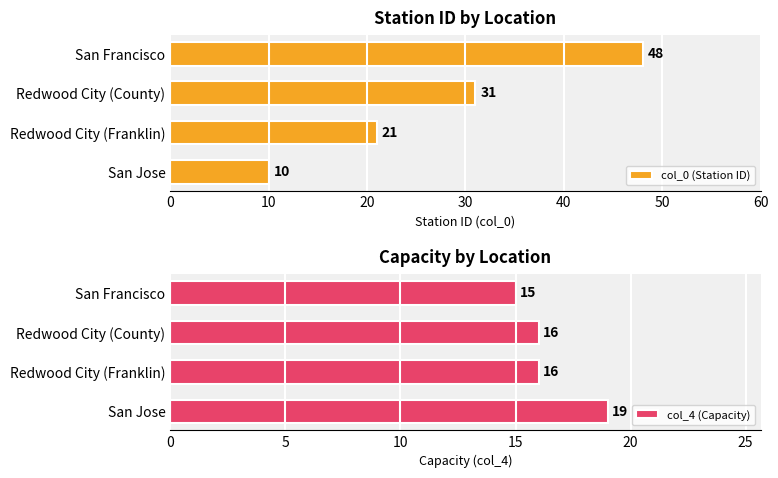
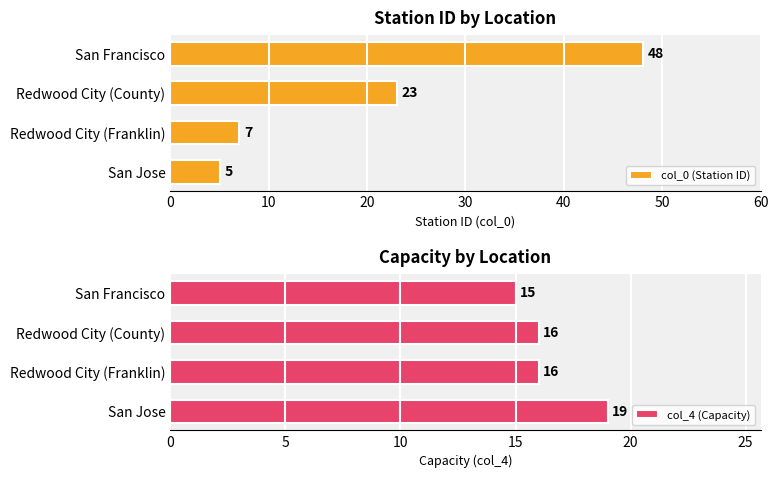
Station ID by Location, Redwood City (County): 31 -> 23
Station ID by Location, Redwood City (Franklin): 21 -> 7
Station ID by Location, San Jose: 10 -> 5
